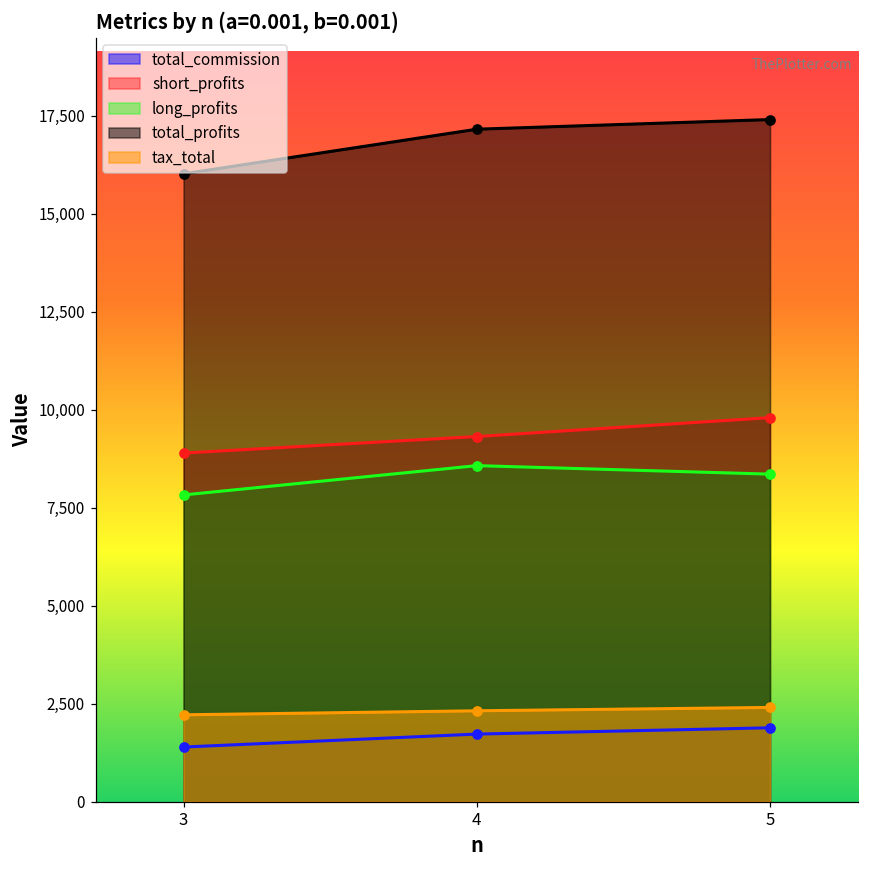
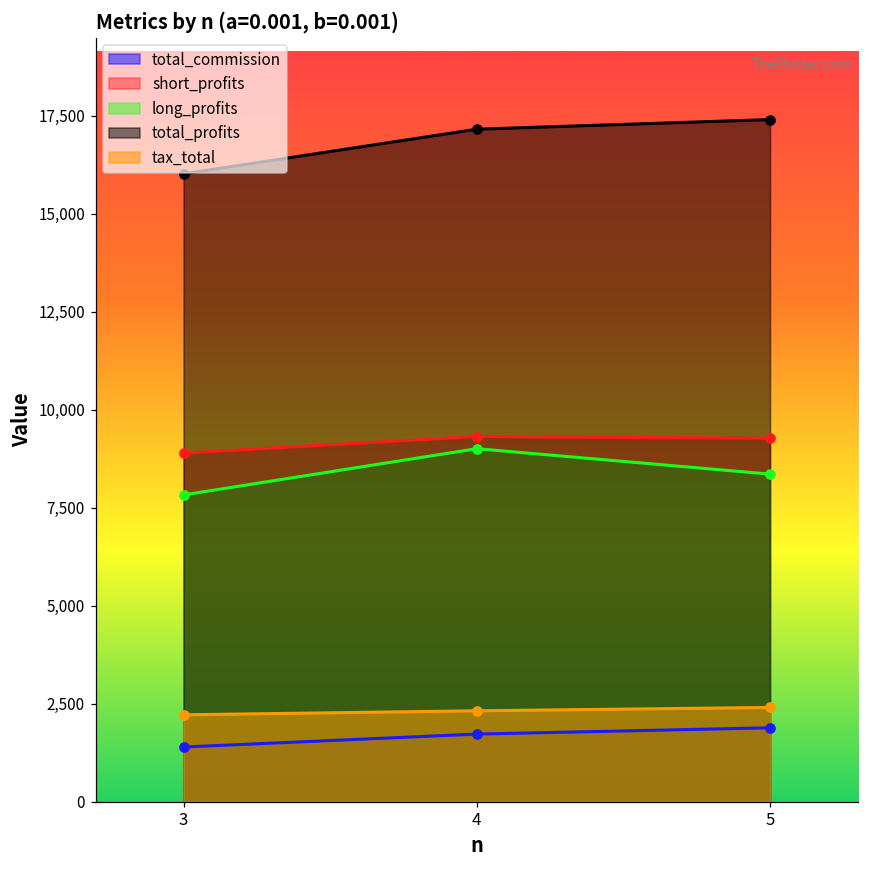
long_profits, 4: 8,600 -> 9,000
short_profits, 5: 9,800 -> 9,300
